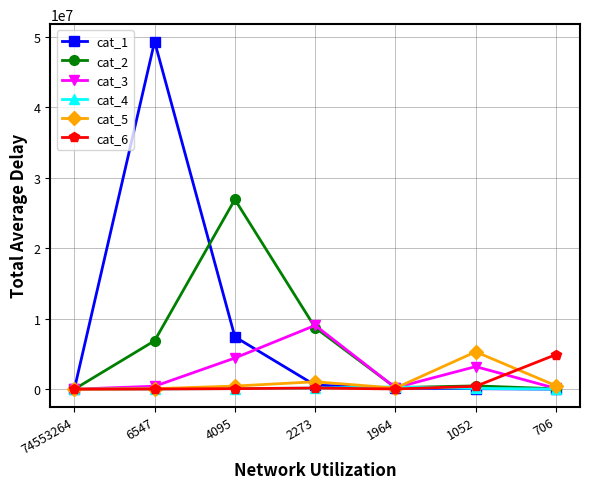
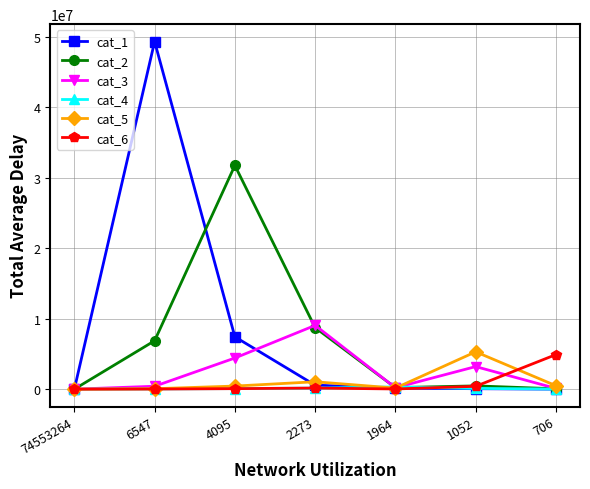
cat_2, 4095: 27000000 -> 32000000
